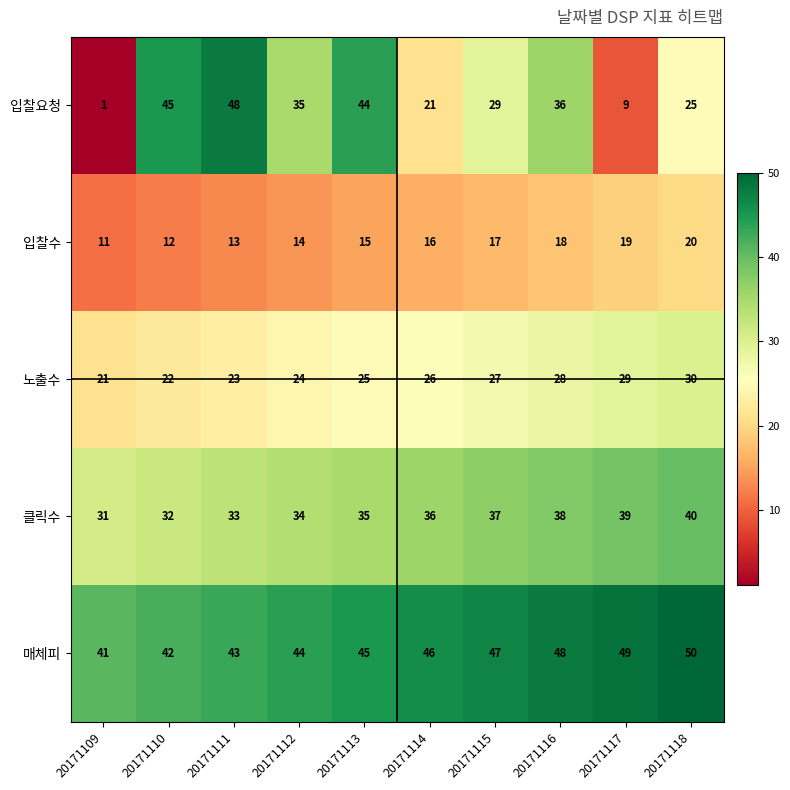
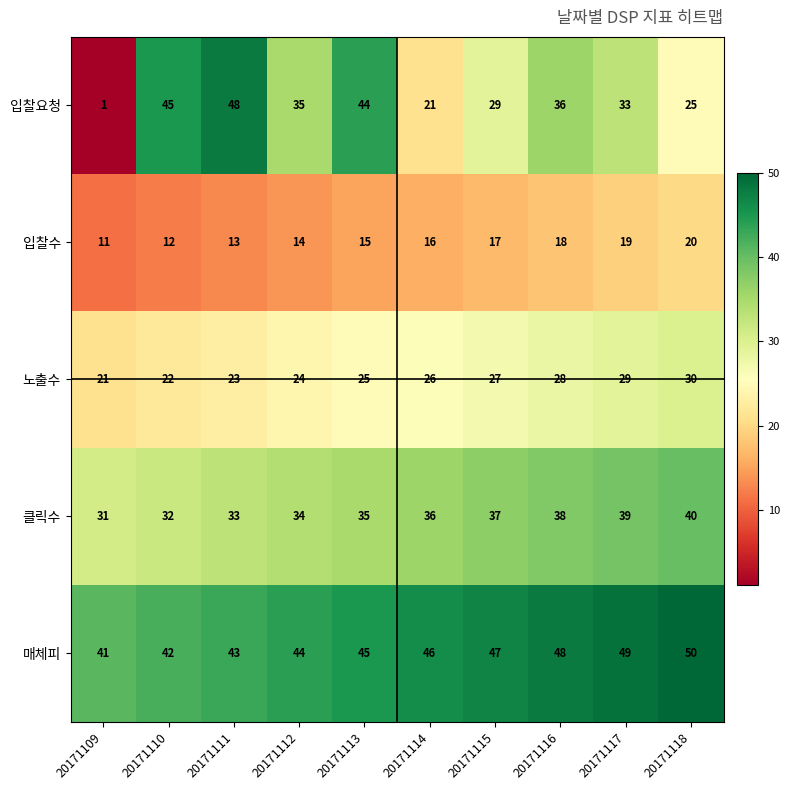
입찰요청, 20171117: 9 -> 33
